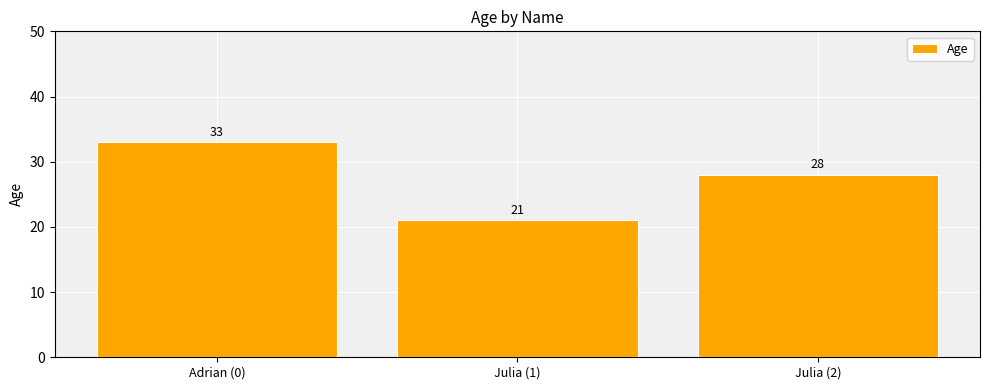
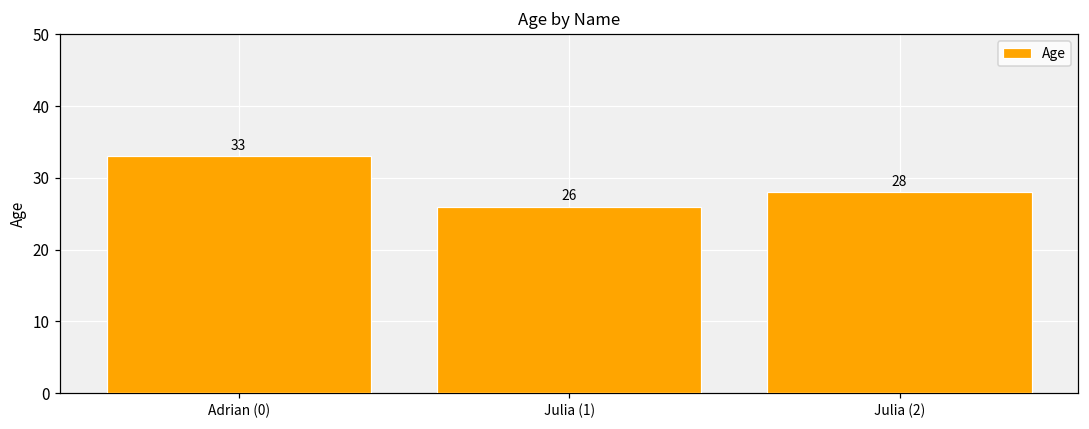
Julia (1): 21 -> 26
